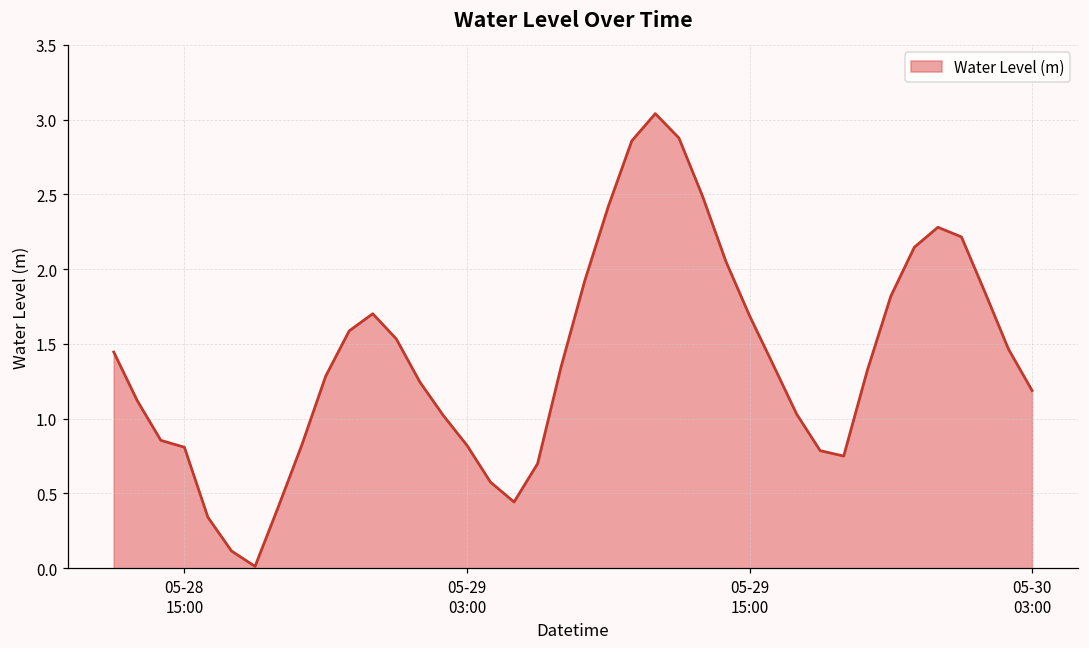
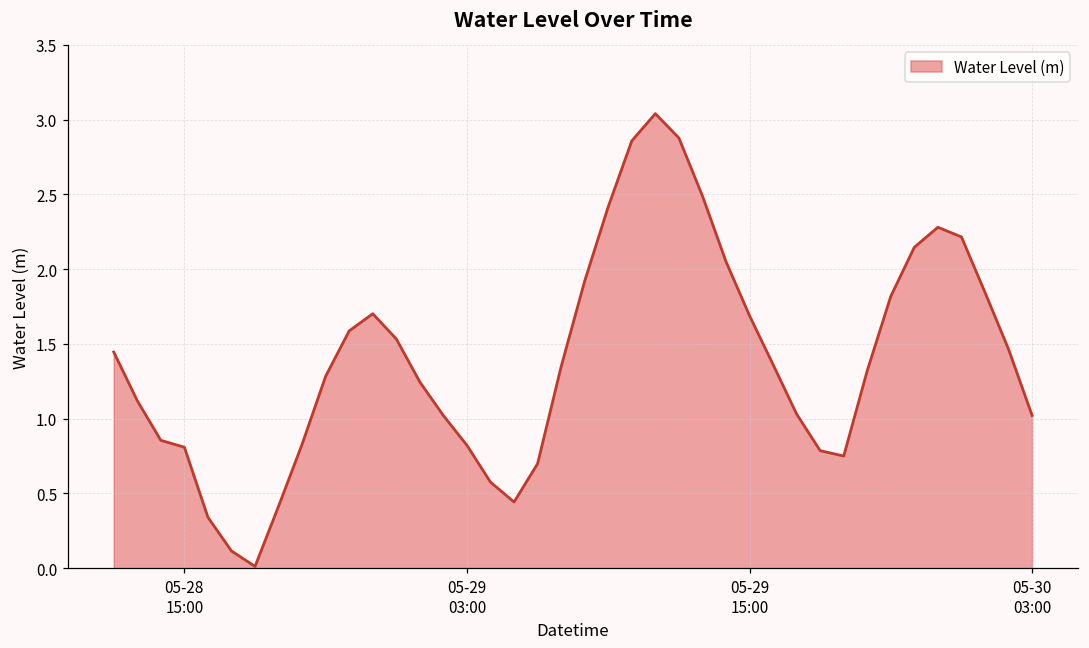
05-30 03:00: 1.19 -> 1.02
